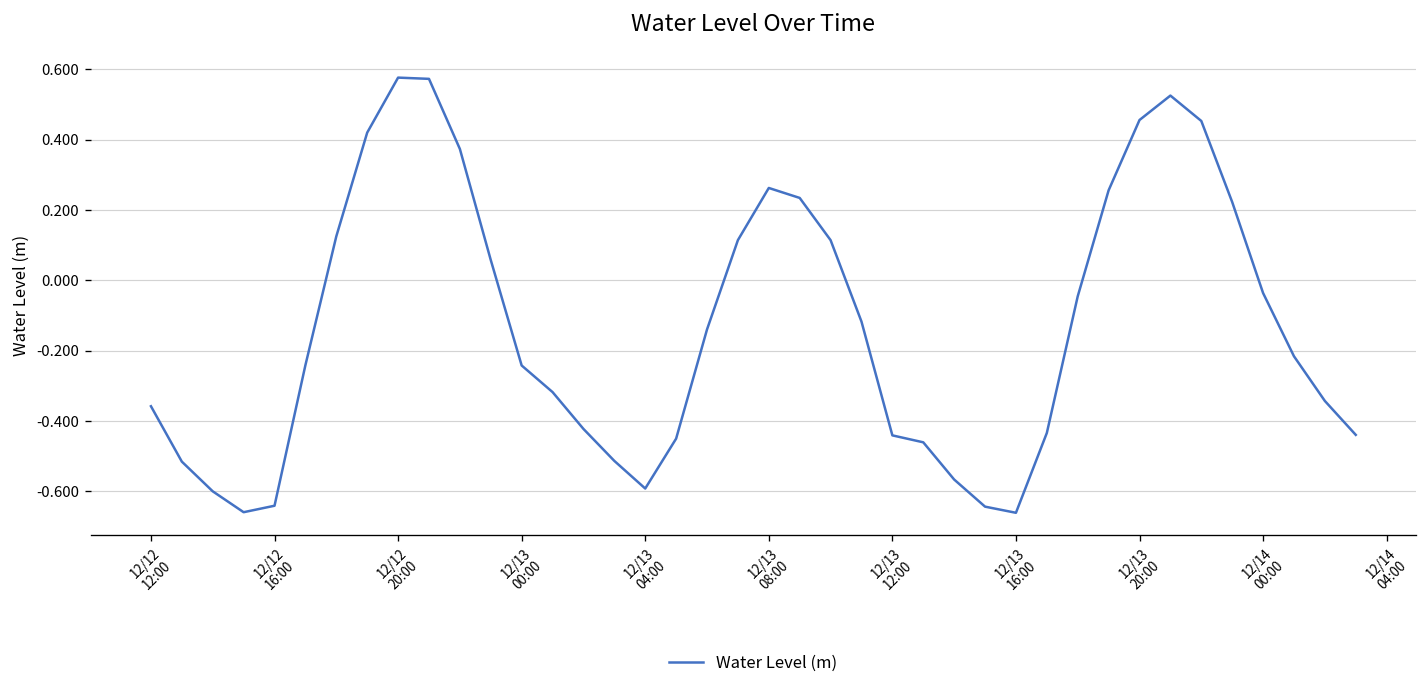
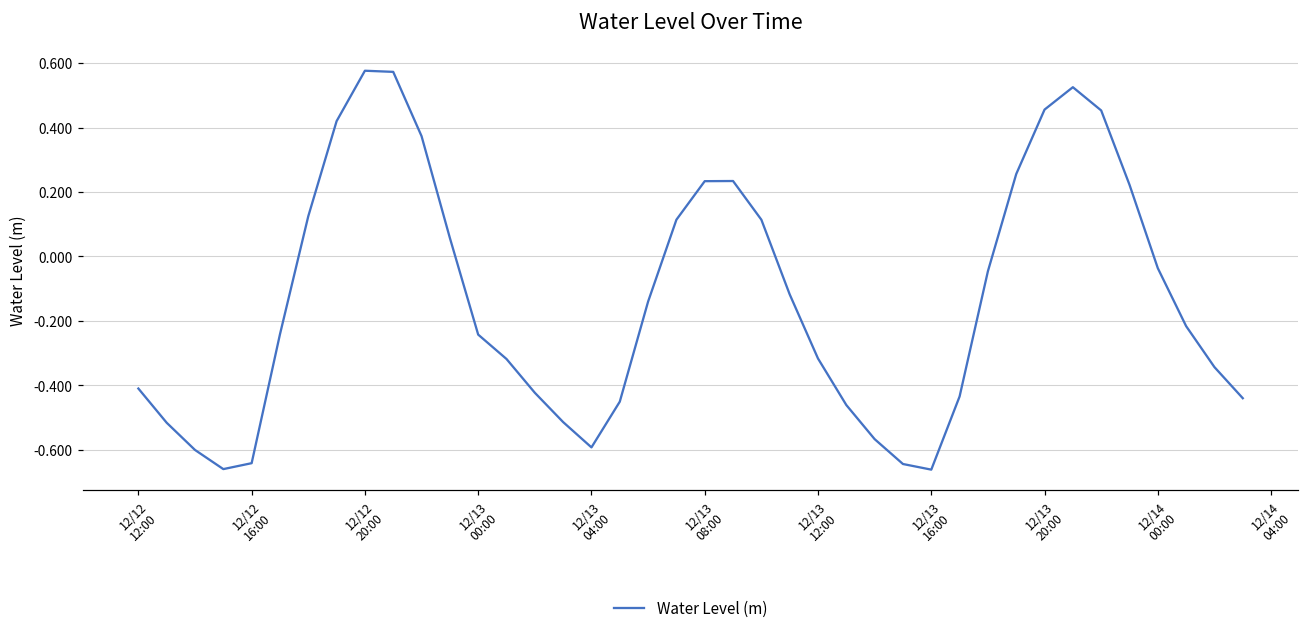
12/12 12:00: -0.36 -> -0.41
12/13 08:00: 0.26 -> 0.23
12/13 12:00: -0.44 -> -0.32
